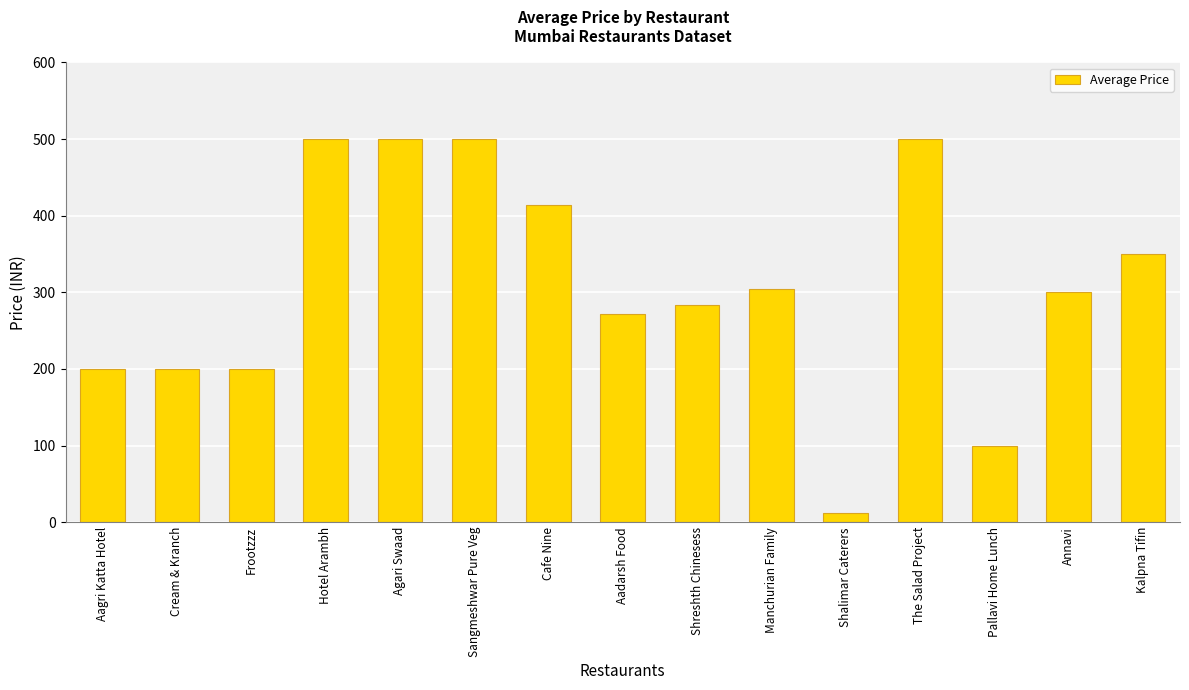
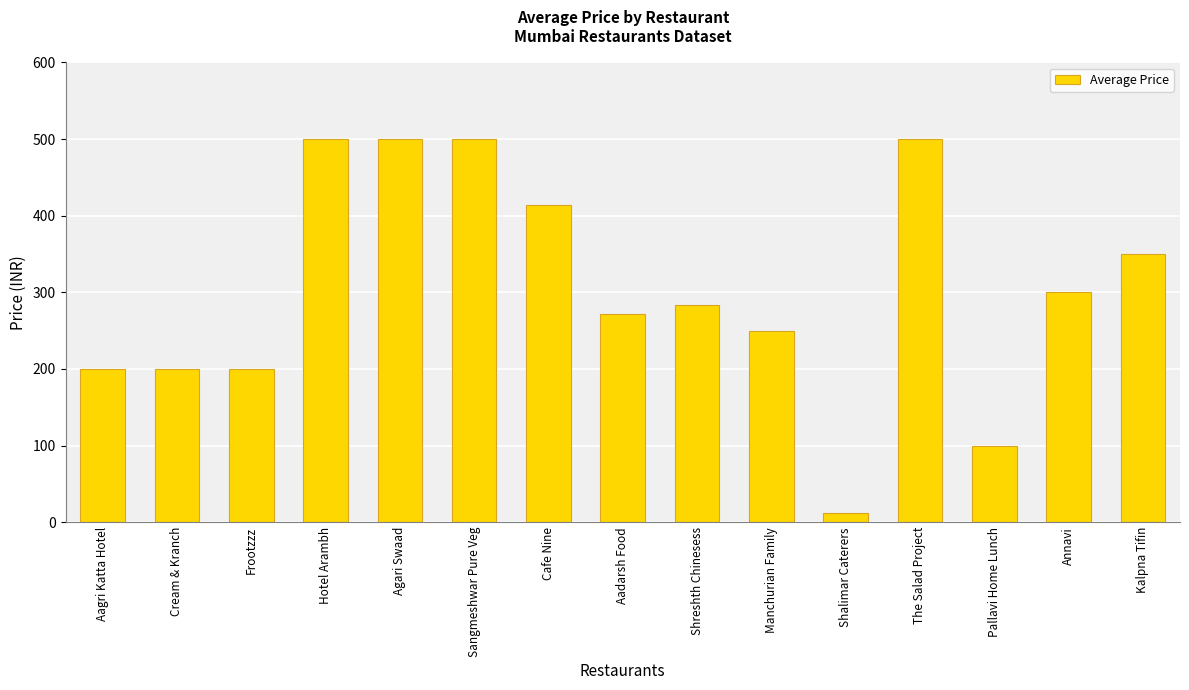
Manchurian Family: 300 -> 250
